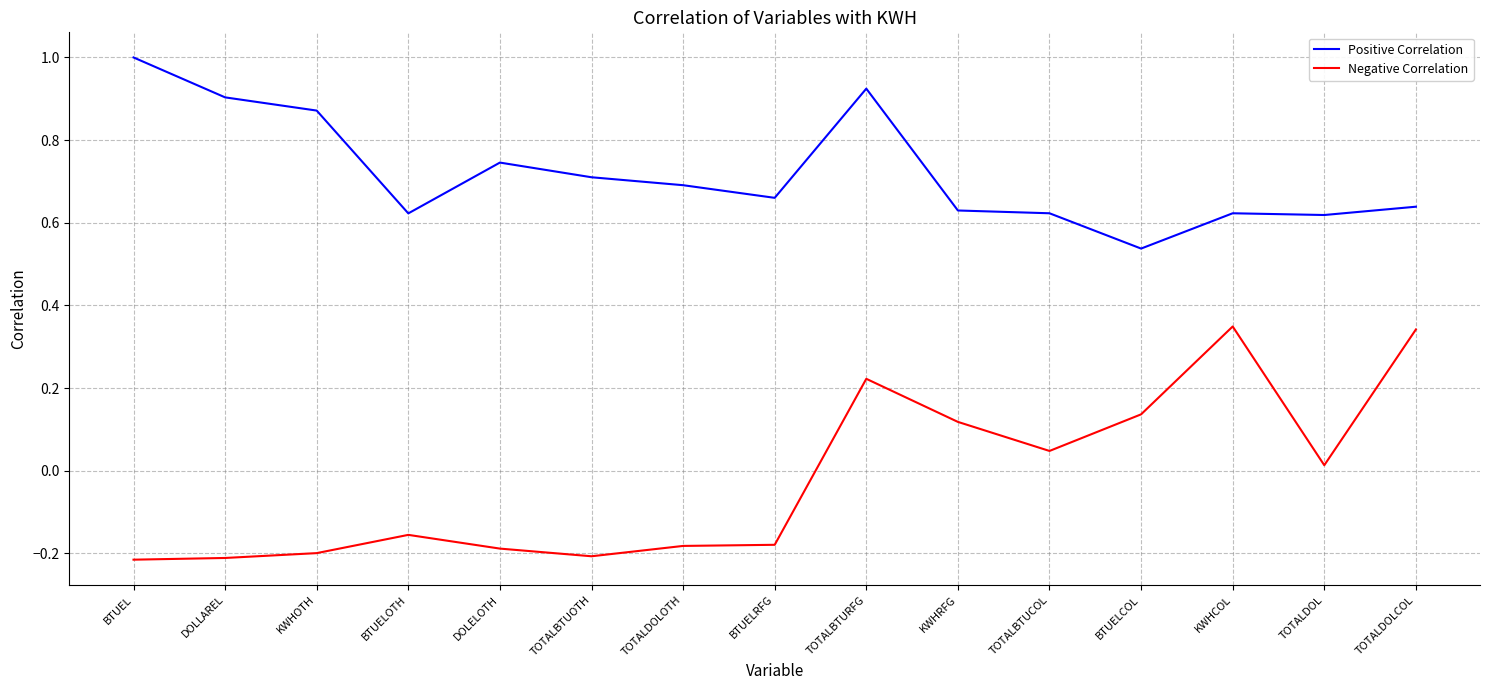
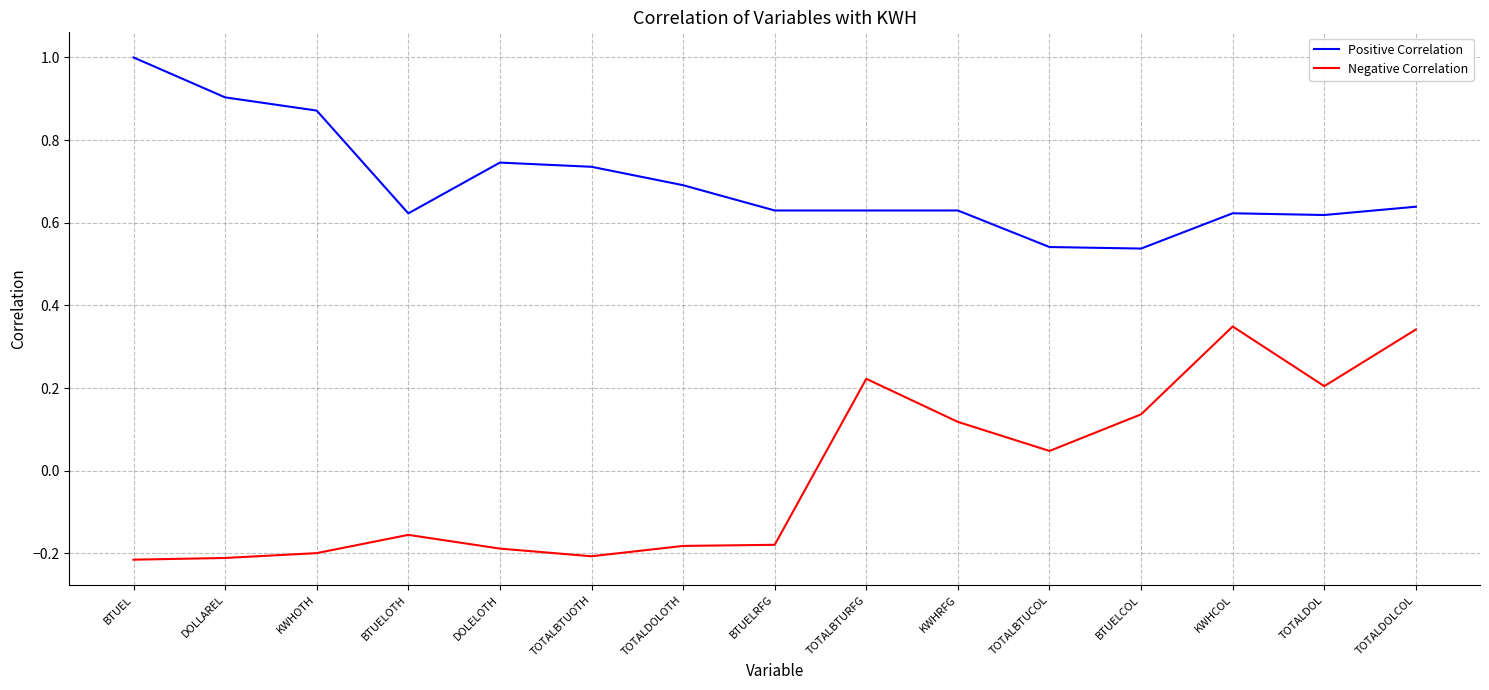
Positive Correlation, TOTALBTUOTH: 0.71 -> 0.74
Positive Correlation, BTUELRFG: 0.66 -> 0.63
Positive Correlation, TOTALBTURFG: 0.92 -> 0.63
Positive Correlation, TOTALBTUCOL: 0.62 -> 0.54
Negative Correlation, TOTALDOL: 0.01 -> 0.20
